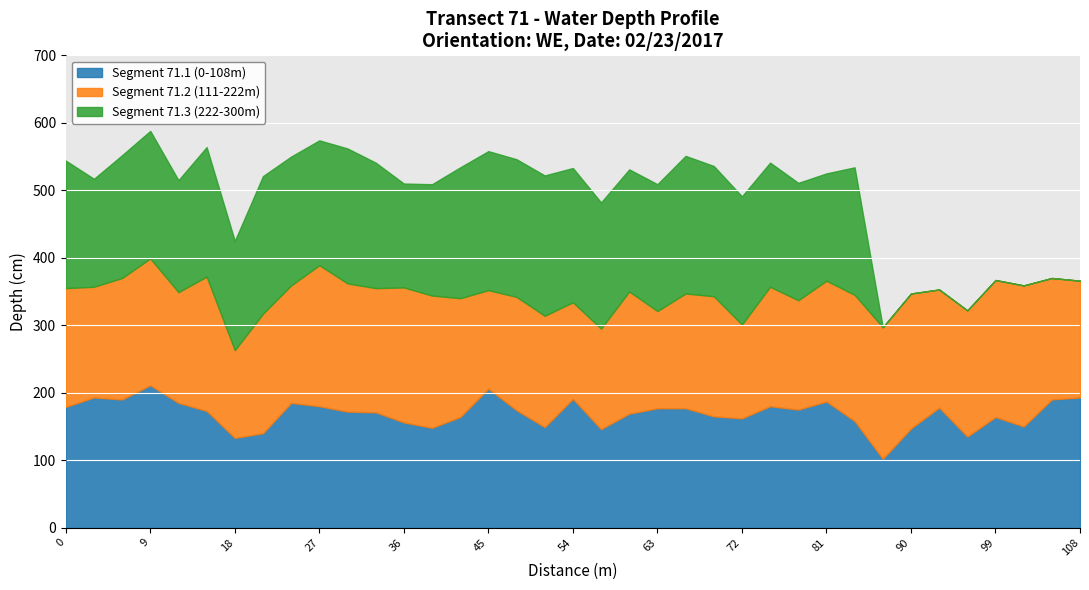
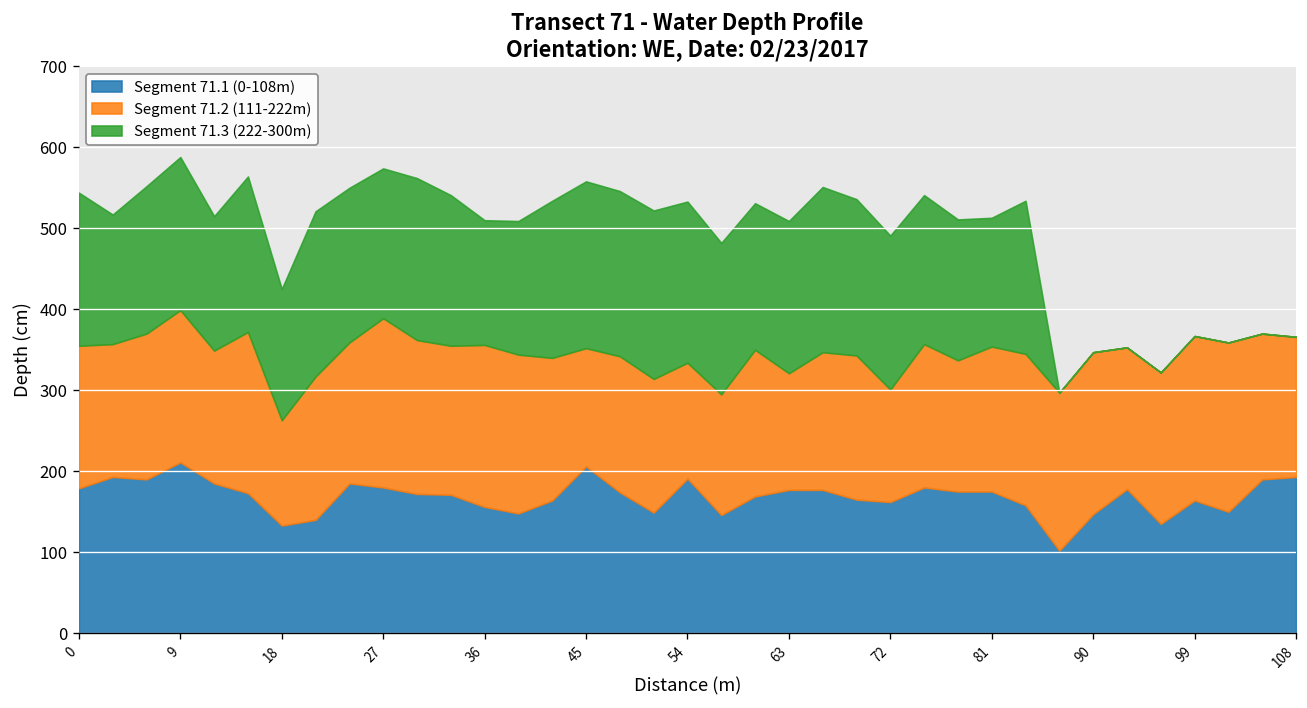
Segment 71.1 (0-108m), 81: 190 -> 180
